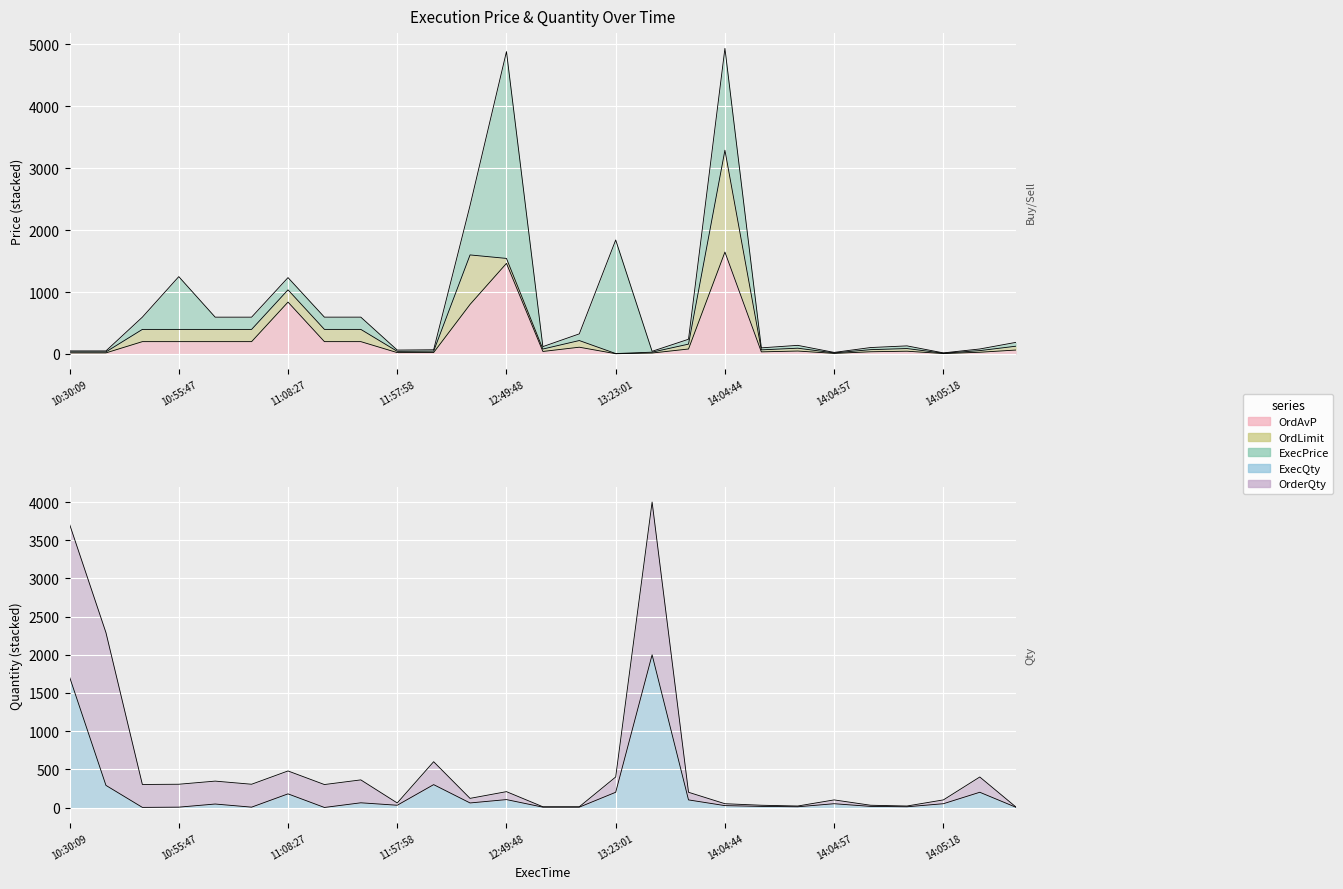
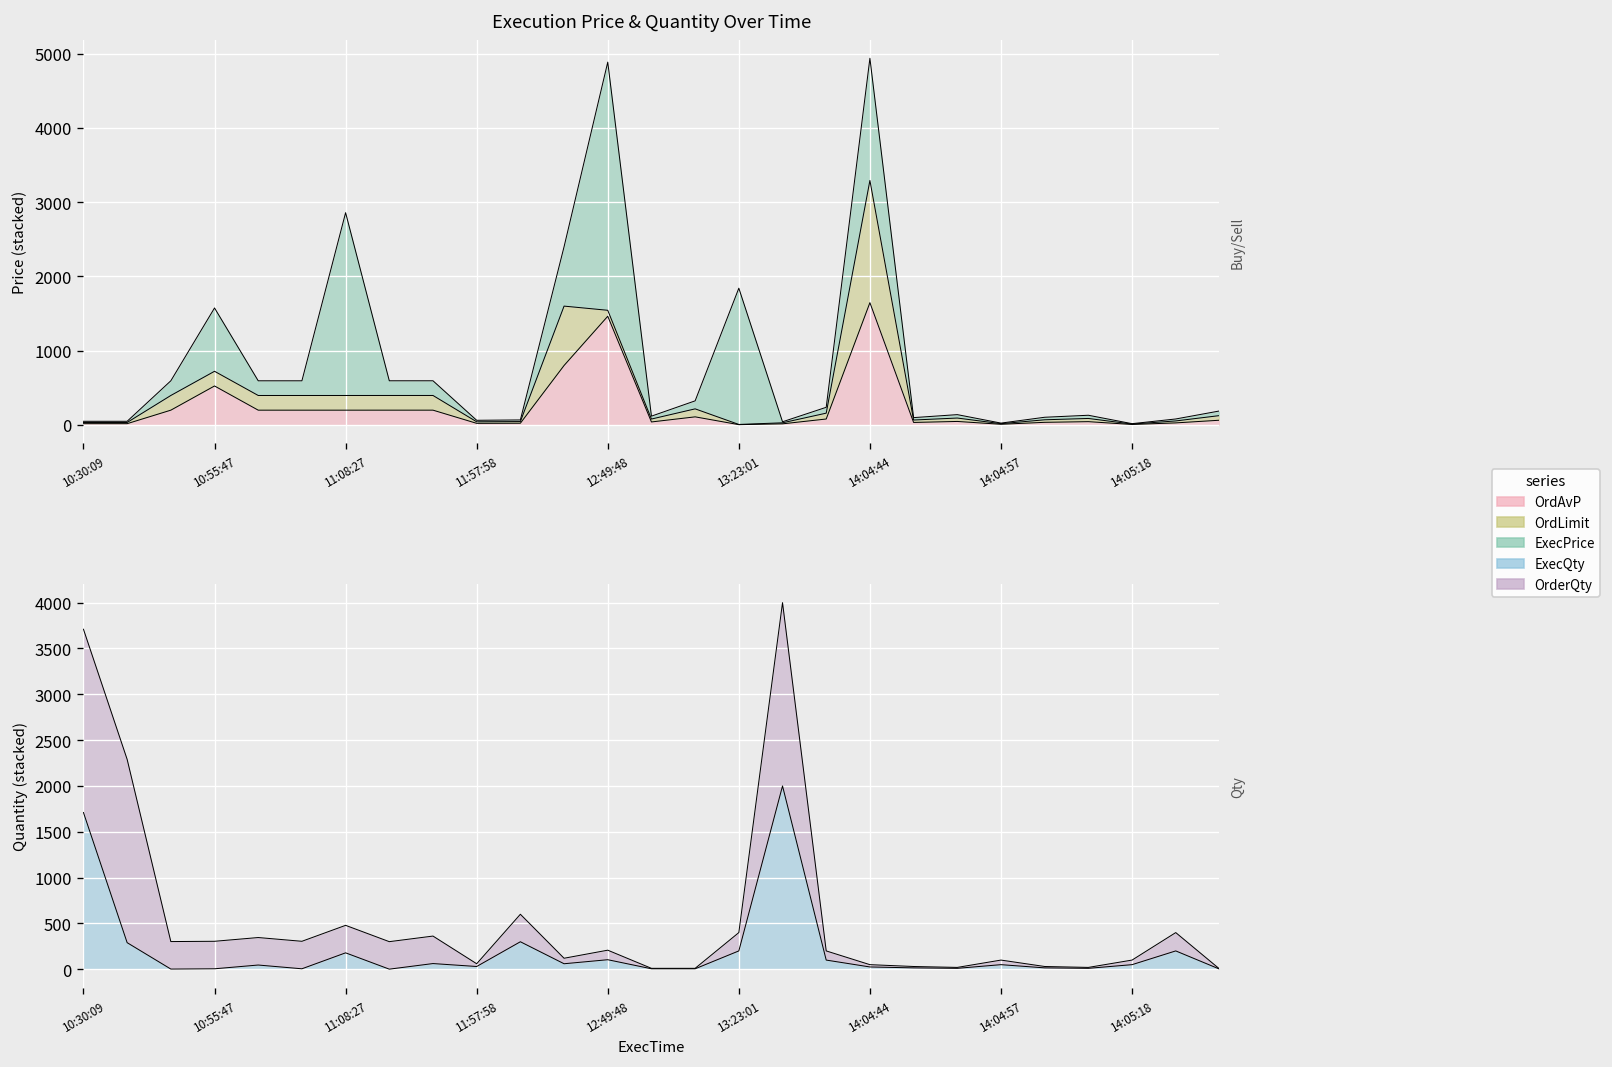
Execution Price & Quantity Over Time, OrdAvP, 10:55:47: 200 -> 500
Execution Price & Quantity Over Time, OrdAvP, 11:08:27: 800 -> 200
Execution Price & Quantity Over Time, ExecPrice, 11:08:27: 200 -> 2500
